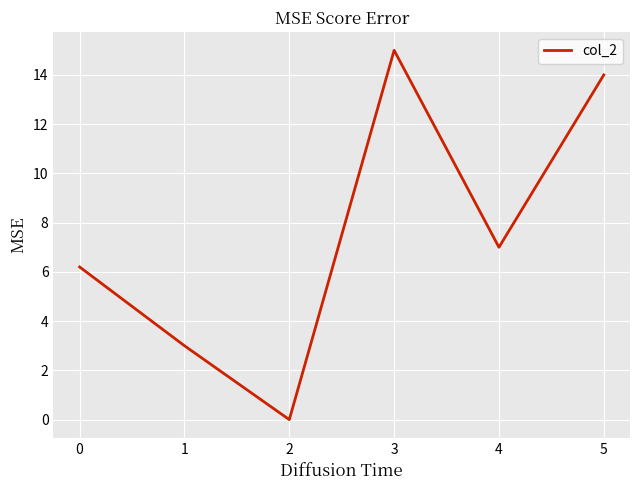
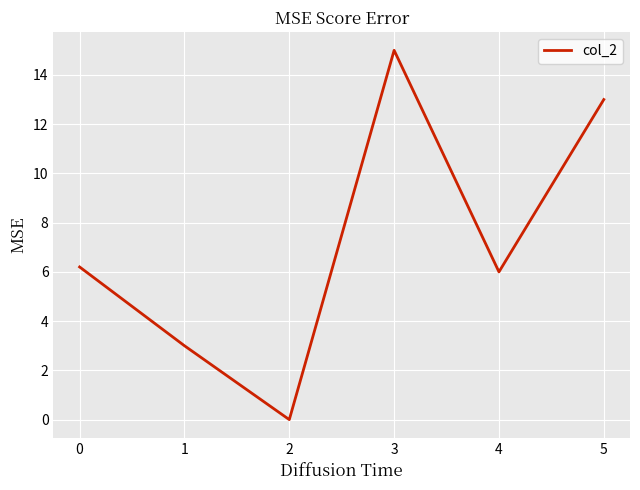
4: 7 -> 6
5: 14 -> 13
